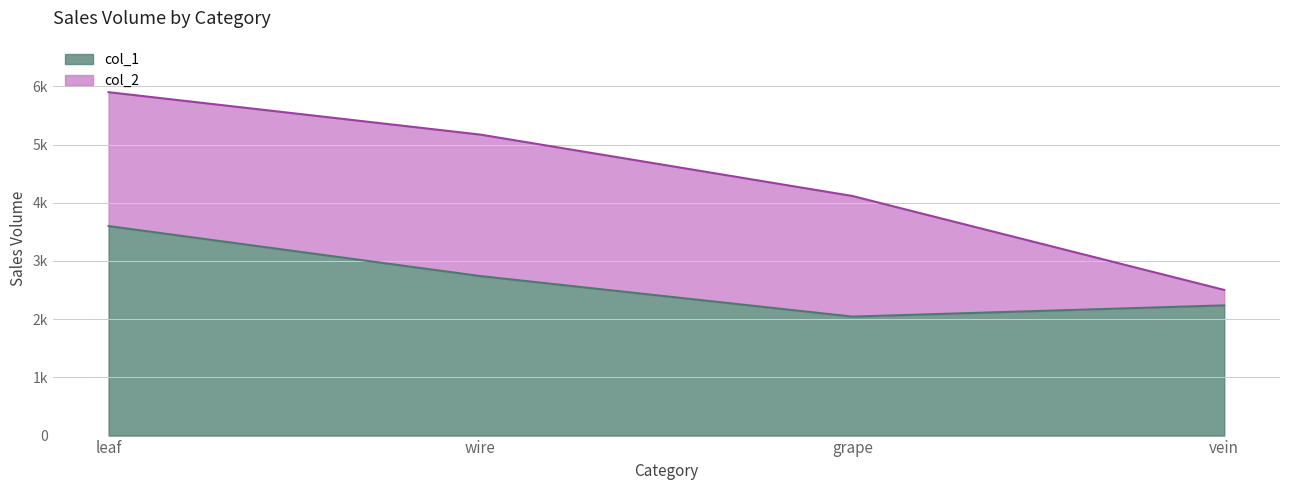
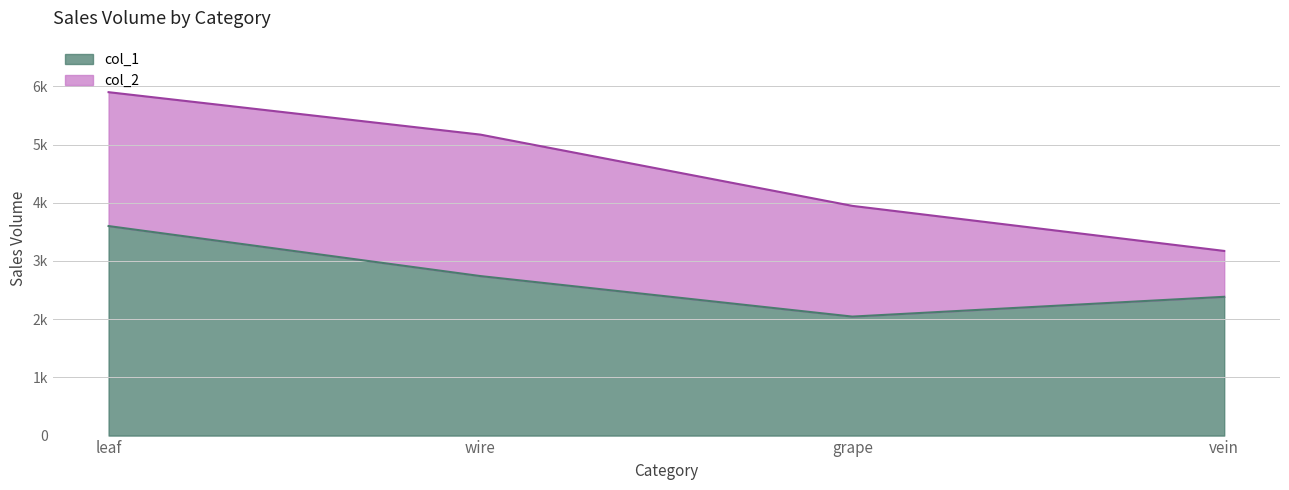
col_2, grape: 2100 -> 1900
col_1, vein: 2200 -> 2400
col_2, vein: 300 -> 800
